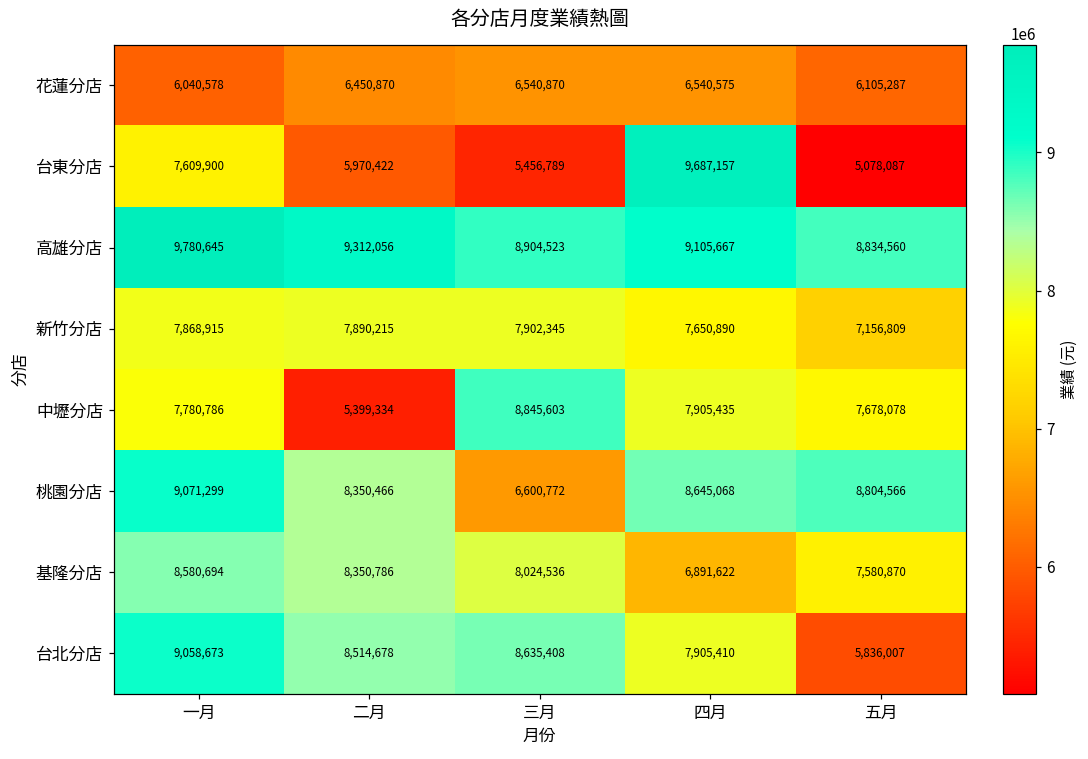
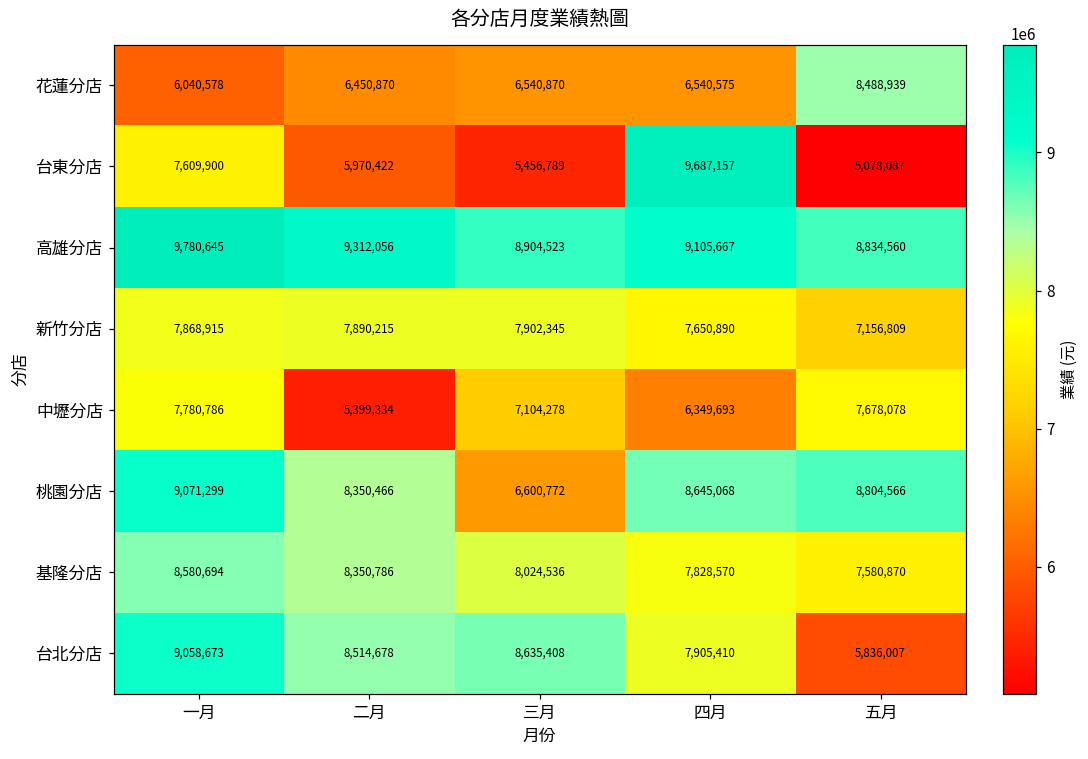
花蓮分店, 五月: 6,105,287 -> 8,488,939
中壢分店, 三月: 8,845,603 -> 7,104,278
中壢分店, 四月: 7,905,435 -> 6,349,693
基隆分店, 四月: 6,891,622 -> 7,828,570
